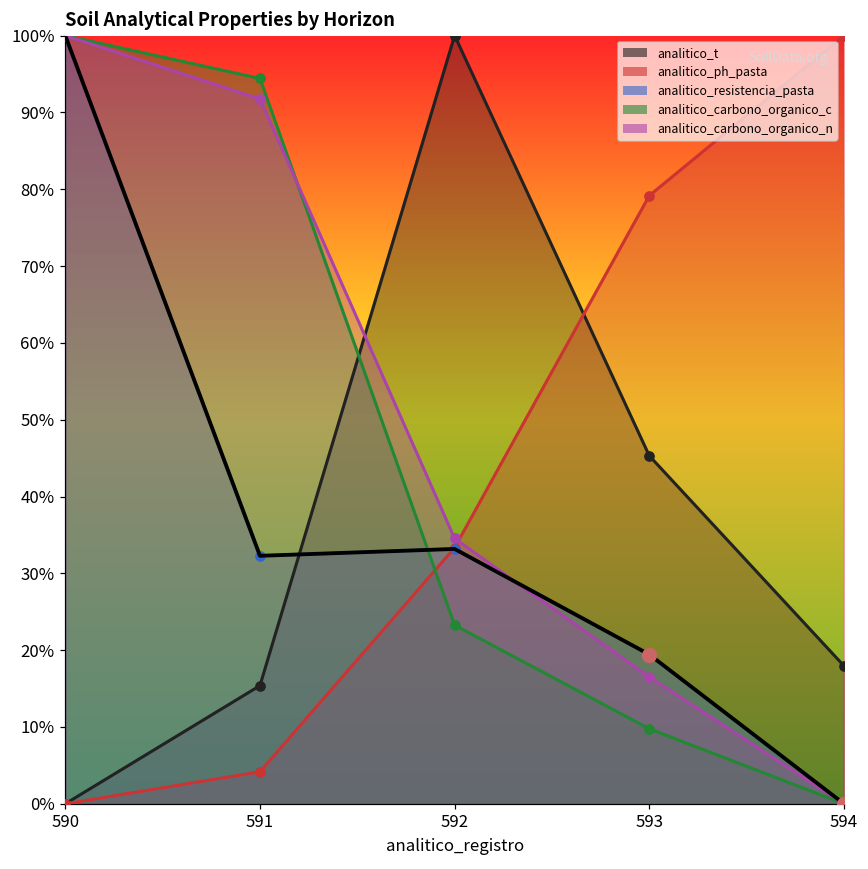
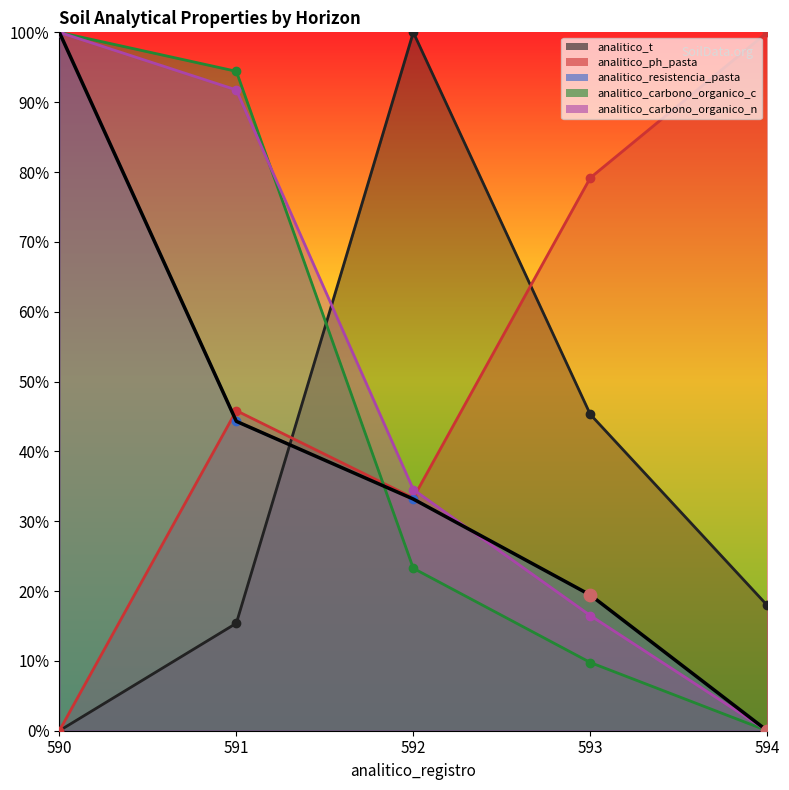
analitico_ph_pasta, 591: 4% -> 46%
analitico_resistencia_pasta, 591: 32% -> 44%
